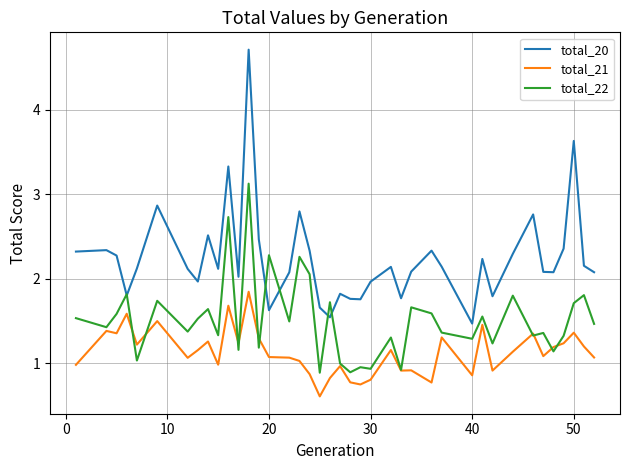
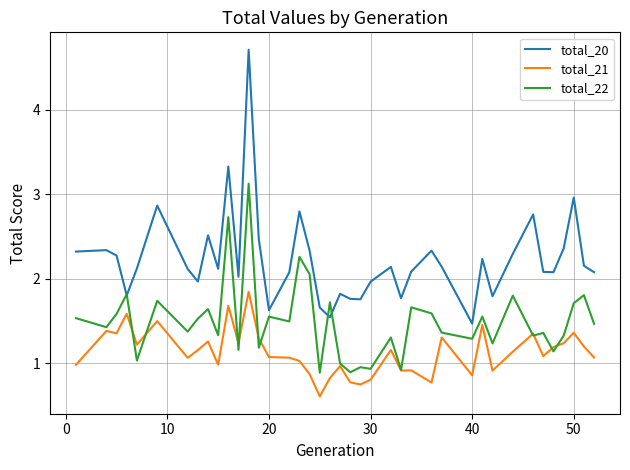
total_22, 20: 2.3 -> 1.6
total_20, 50: 3.6 -> 3.0
